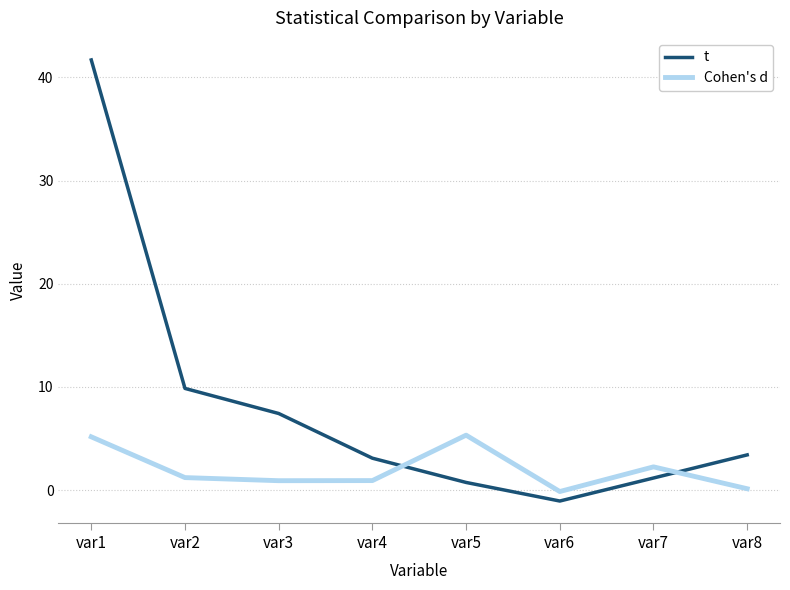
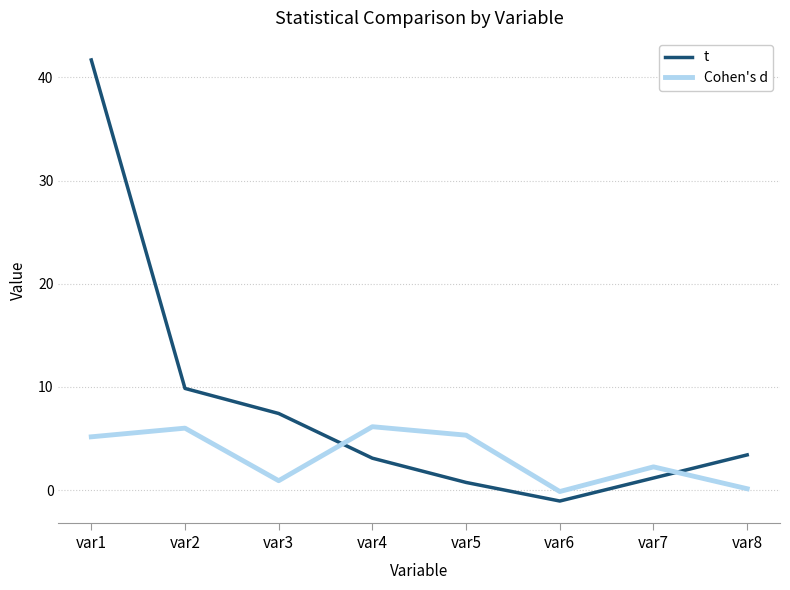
Cohen's d, var2: 1.2 -> 6.0
Cohen's d, var4: 0.9 -> 6.2
